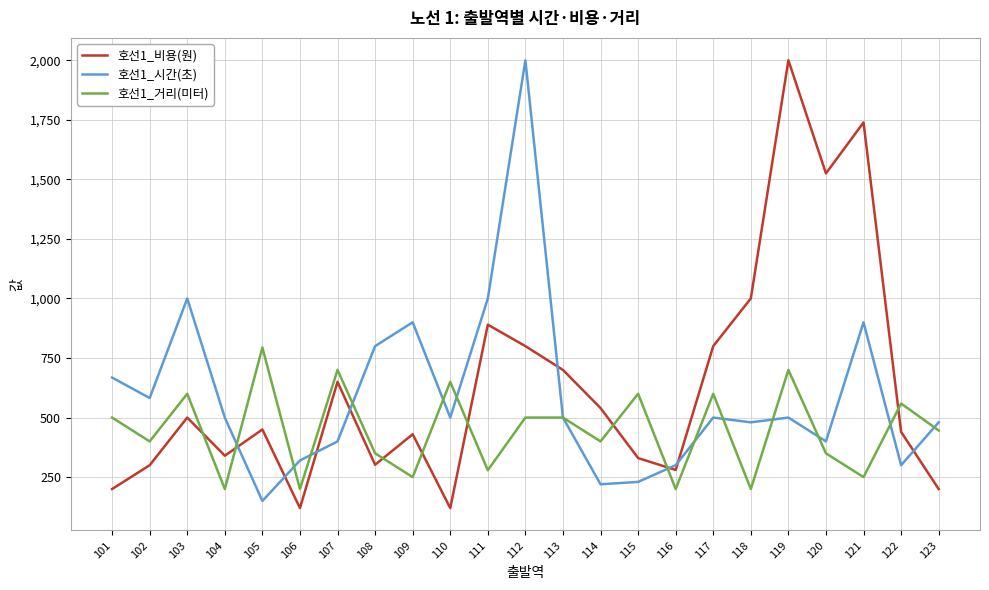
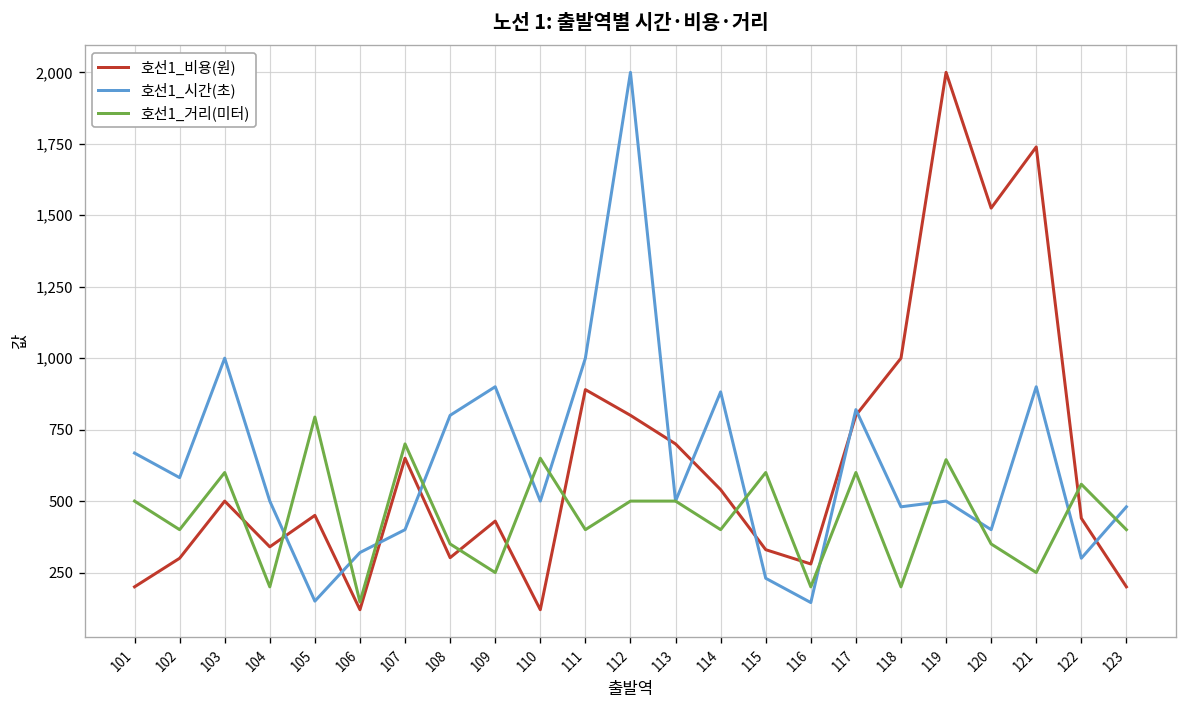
호선1_거리(미터), 106: 200 -> 150
호선1_거리(미터), 111: 280 -> 400
호선1_시간(초), 114: 220 -> 880
호선1_시간(초), 116: 300 -> 150
호선1_시간(초), 117: 500 -> 820
호선1_거리(미터), 119: 700 -> 650
호선1_거리(미터), 123: 450 -> 400
